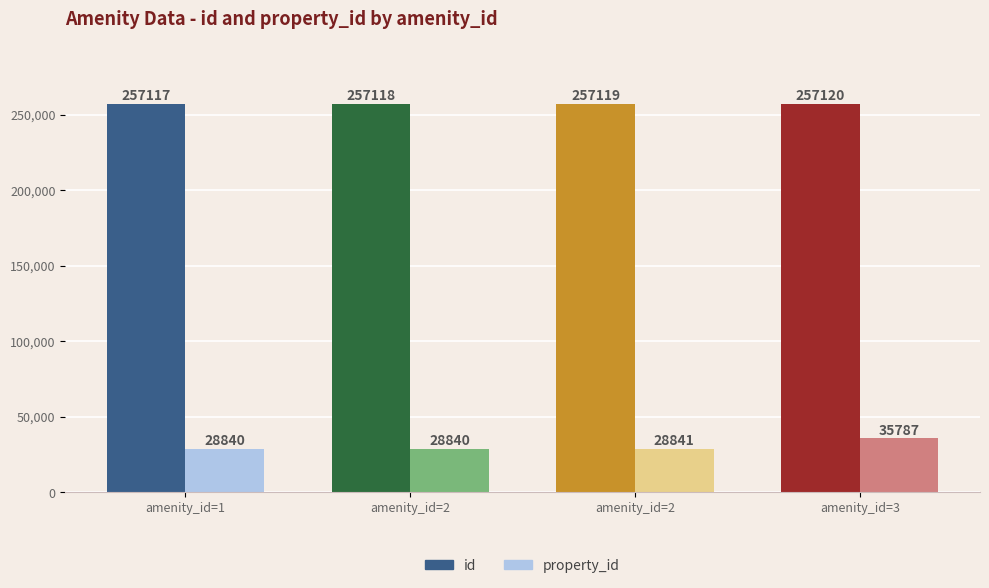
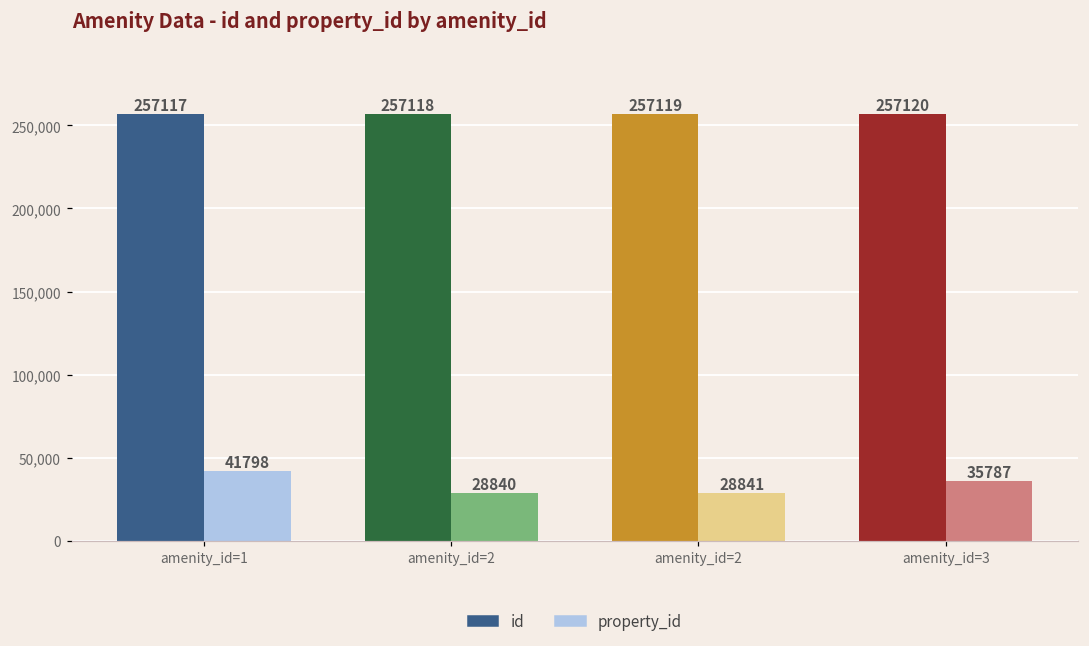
property_id, amenity_id=1: 28840 -> 41798
